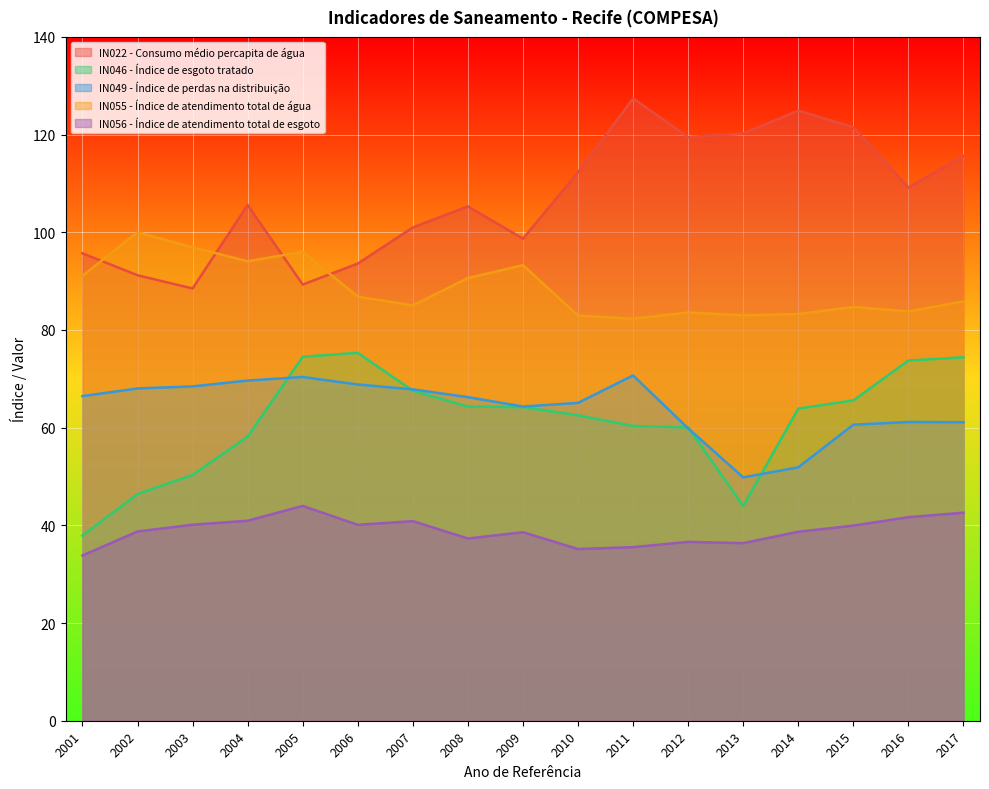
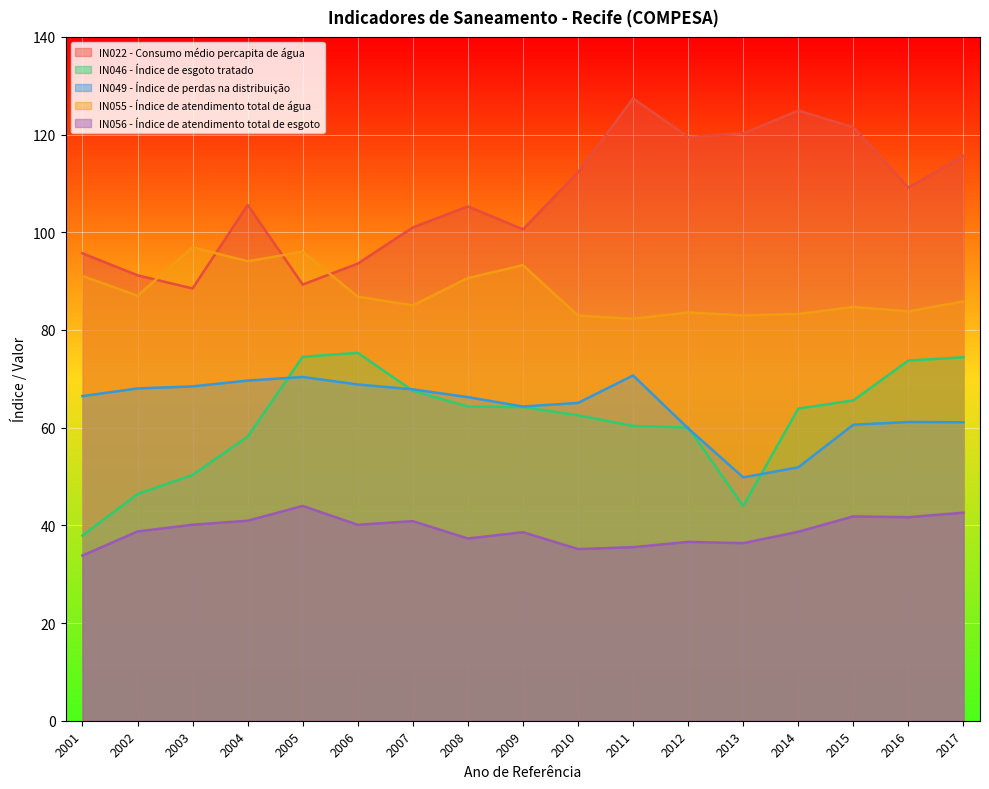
IN055 - Índice de atendimento total de água, 2002: 100 -> 87
IN022 - Consumo médio percapita de água, 2009: 99 -> 101
IN056 - Índice de atendimento total de esgoto, 2015: 40 -> 42
